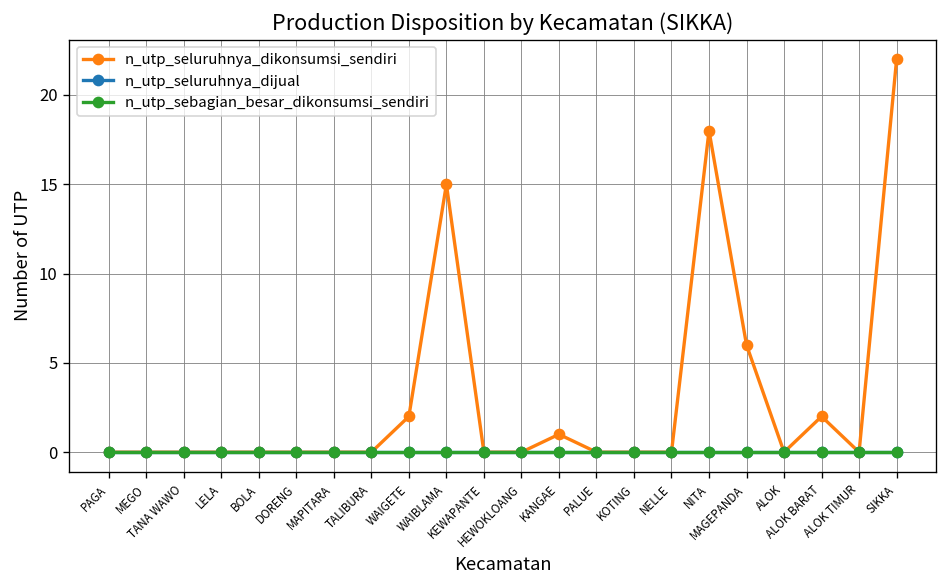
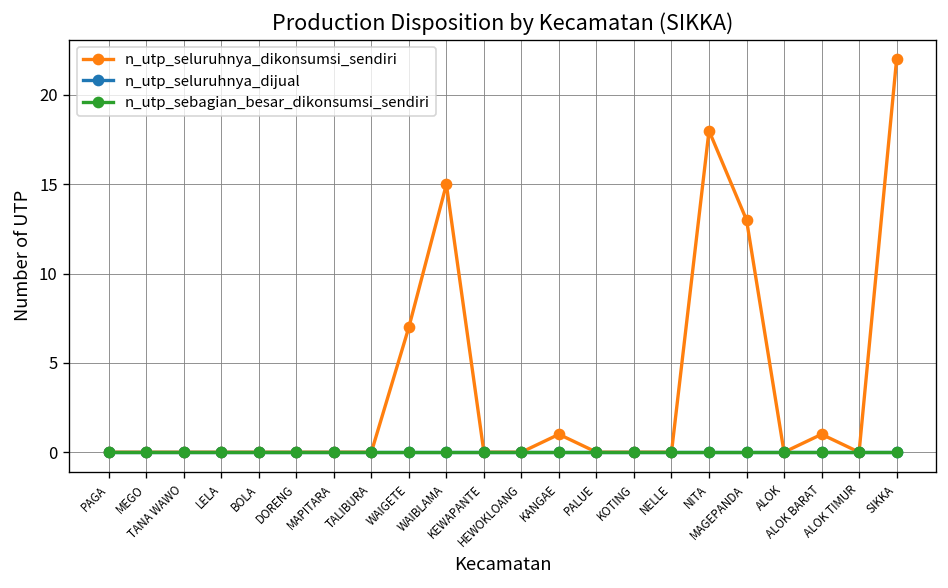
n_utp_seluruhnya_dikonsumsi_sendiri, WAIGETE: 2 -> 7
n_utp_seluruhnya_dikonsumsi_sendiri, MAGEPANDA: 6 -> 13
n_utp_seluruhnya_dikonsumsi_sendiri, ALOK BARAT: 2 -> 1
